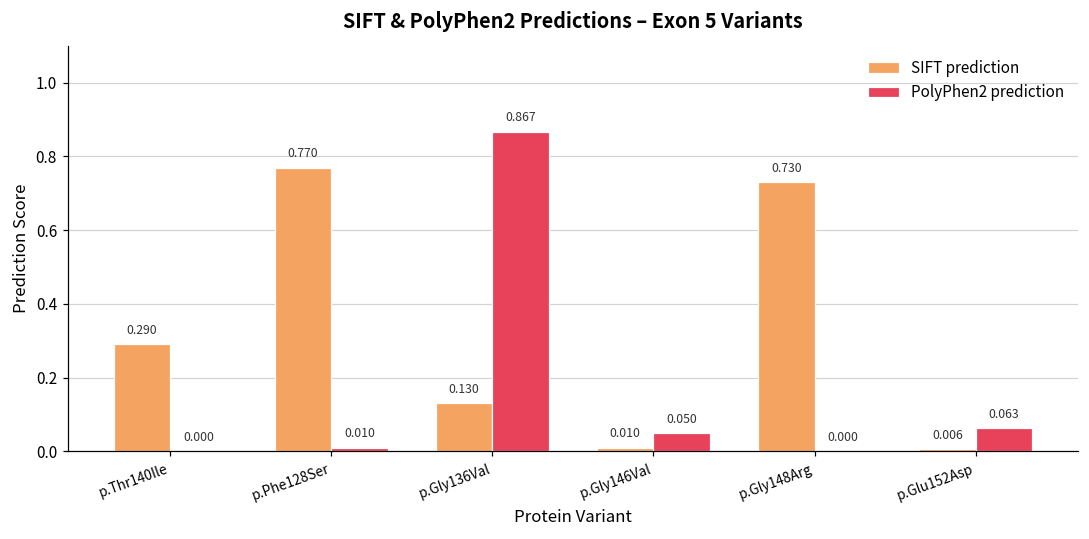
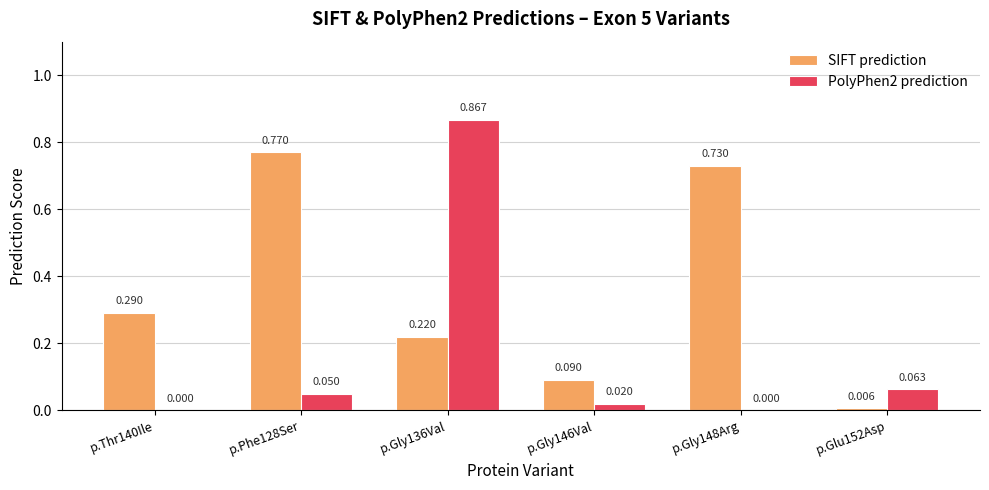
PolyPhen2 prediction, p.Phe128Ser: 0.010 -> 0.050
SIFT prediction, p.Gly136Val: 0.130 -> 0.220
SIFT prediction, p.Gly146Val: 0.010 -> 0.090
PolyPhen2 prediction, p.Gly146Val: 0.050 -> 0.020
